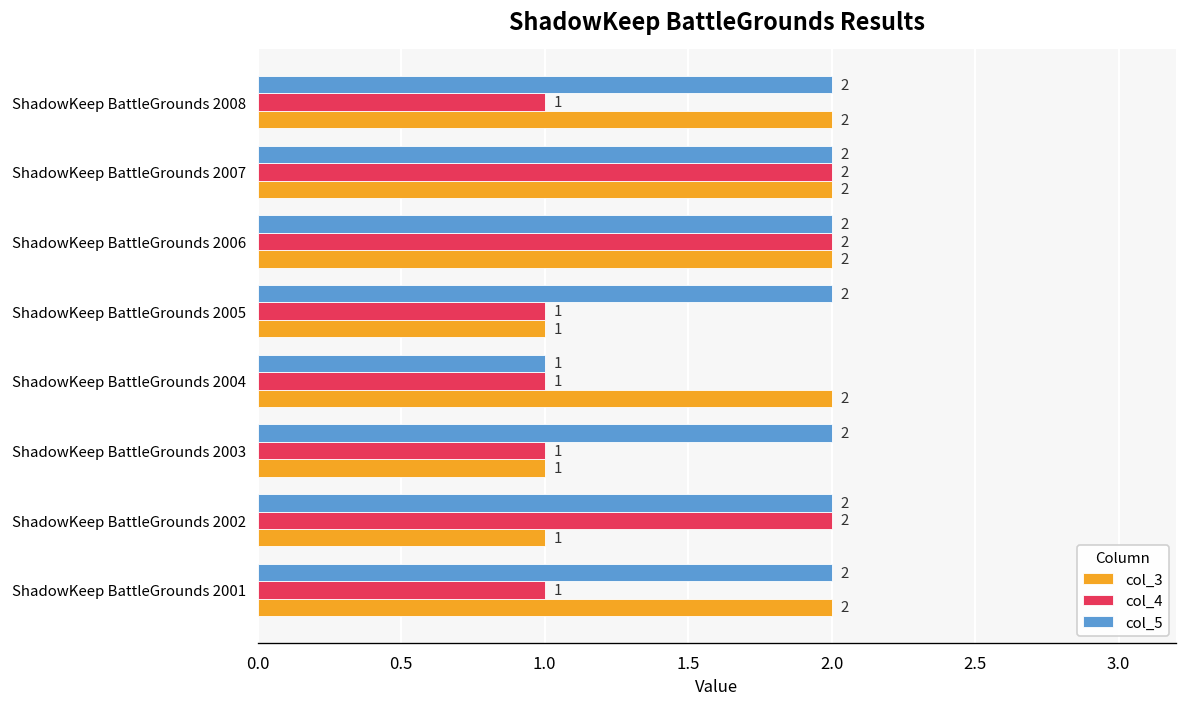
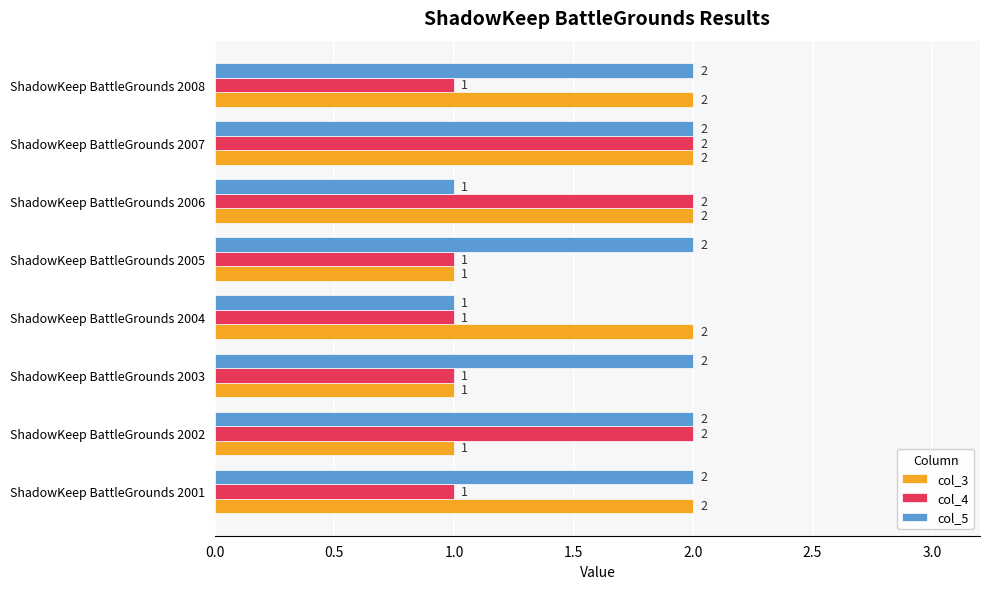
col_5, ShadowKeep BattleGrounds 2006: 2 -> 1
